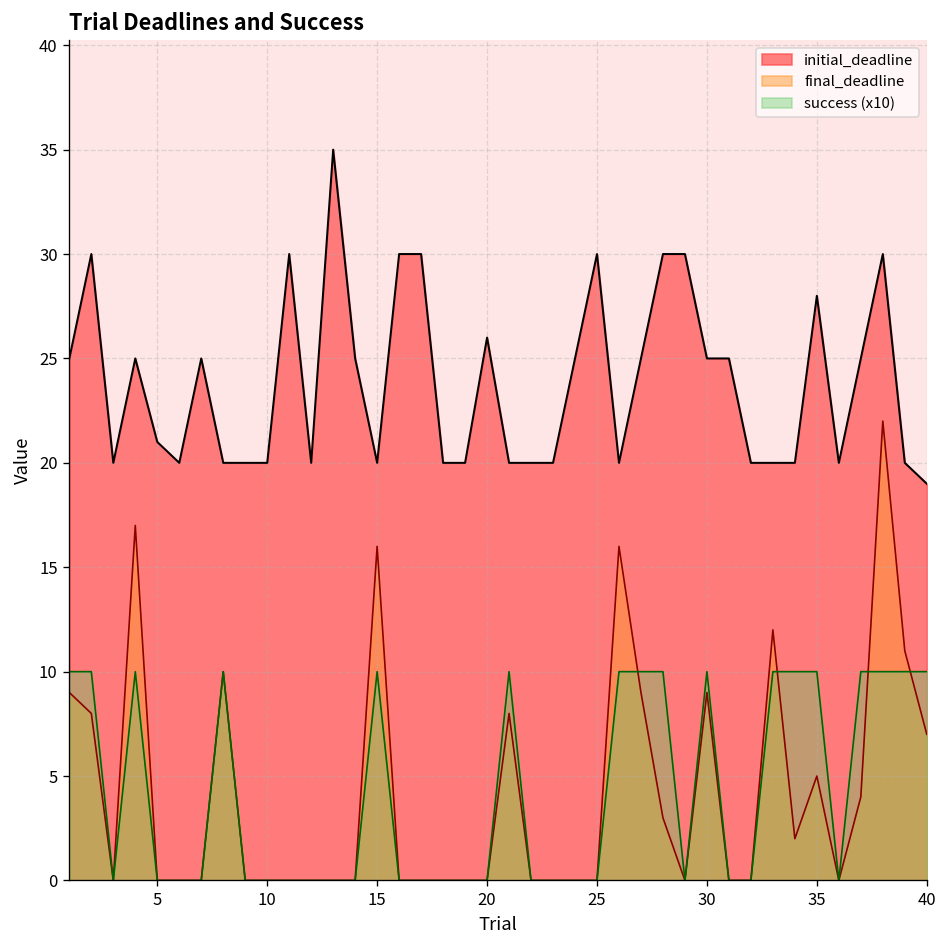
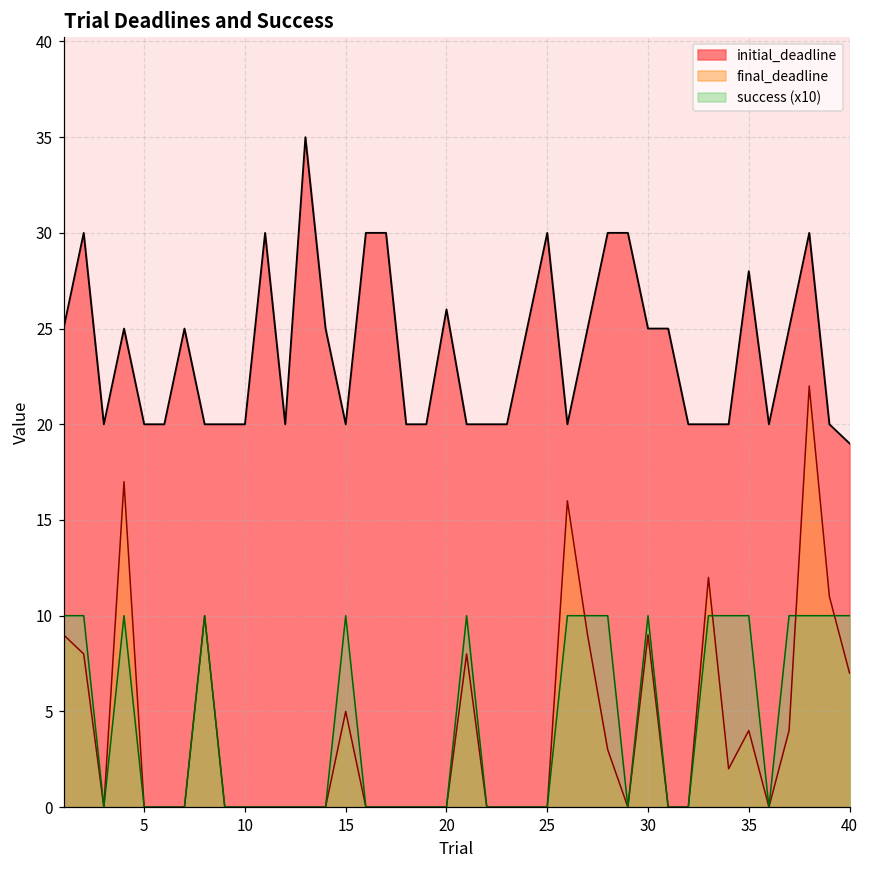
initial_deadline, 5: 21 -> 20
final_deadline, 15: 16 -> 5
final_deadline, 35: 5 -> 4
